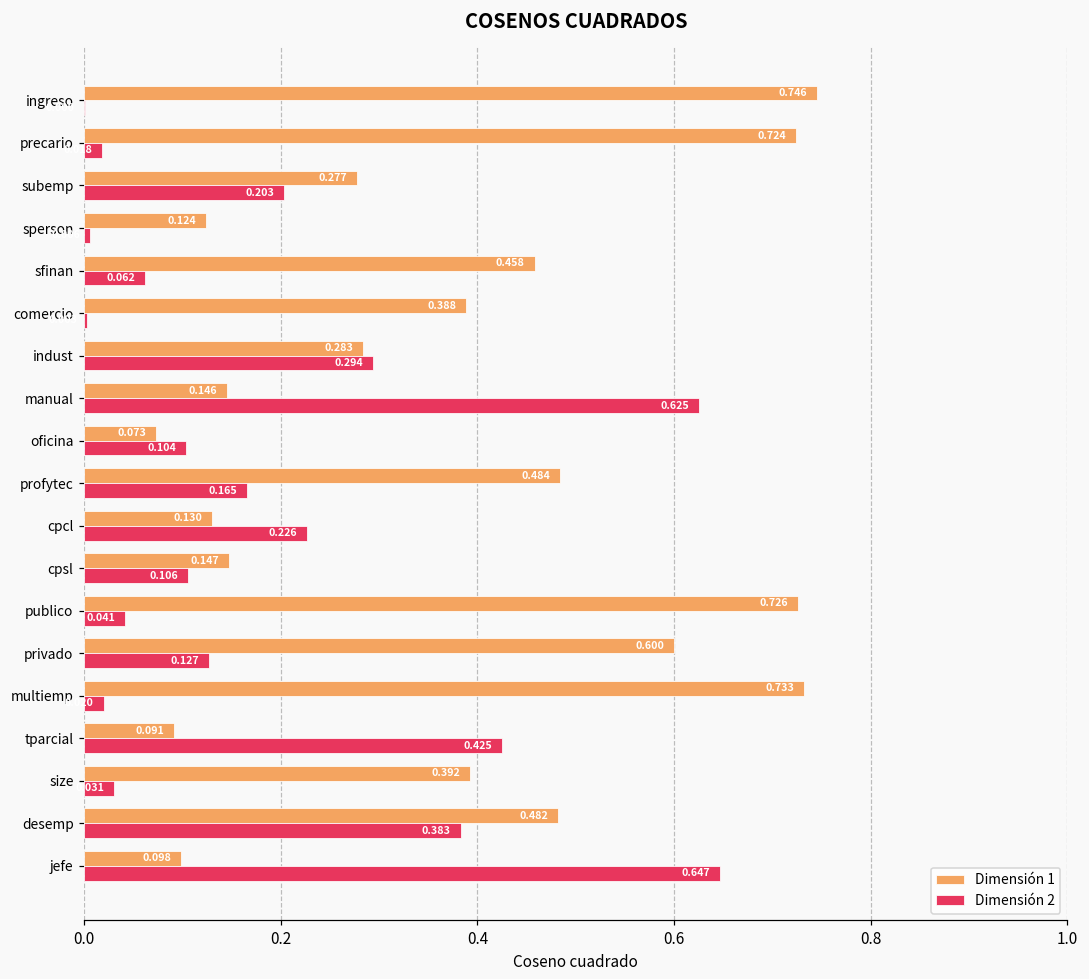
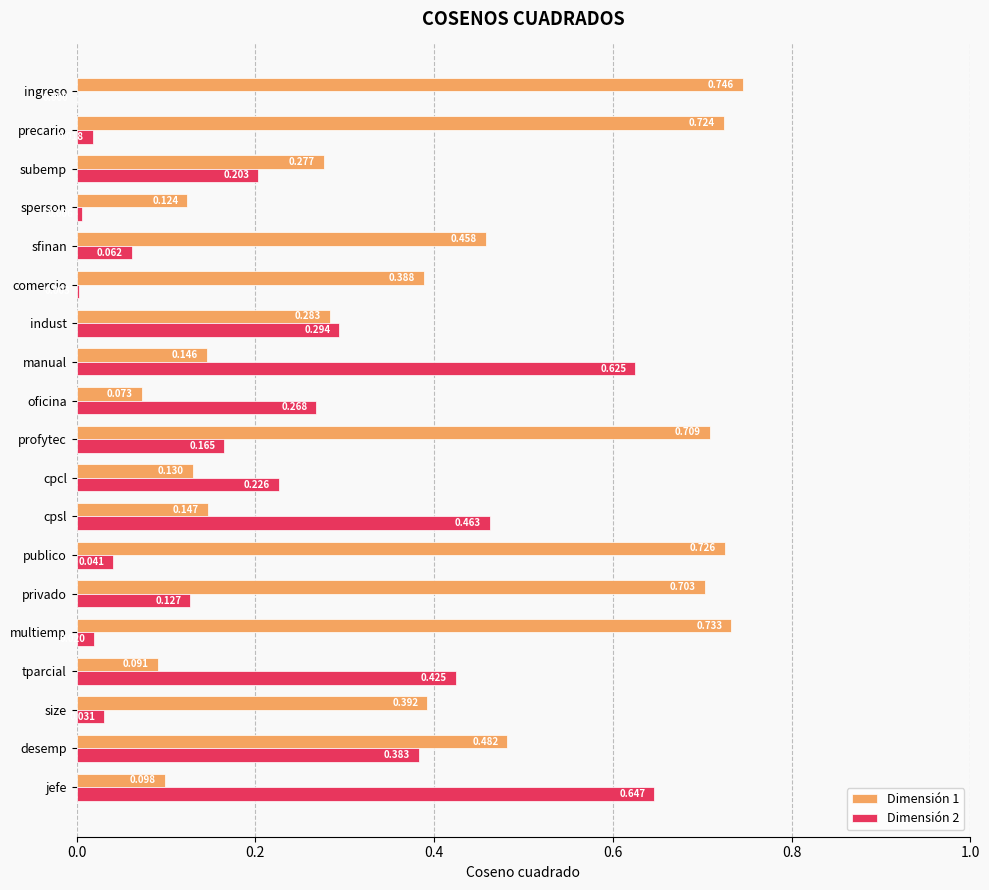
Dimensión 2, oficina: 0.104 -> 0.268
Dimensión 1, profytec: 0.484 -> 0.709
Dimensión 2, cpsl: 0.106 -> 0.463
Dimensión 1, privado: 0.600 -> 0.703
